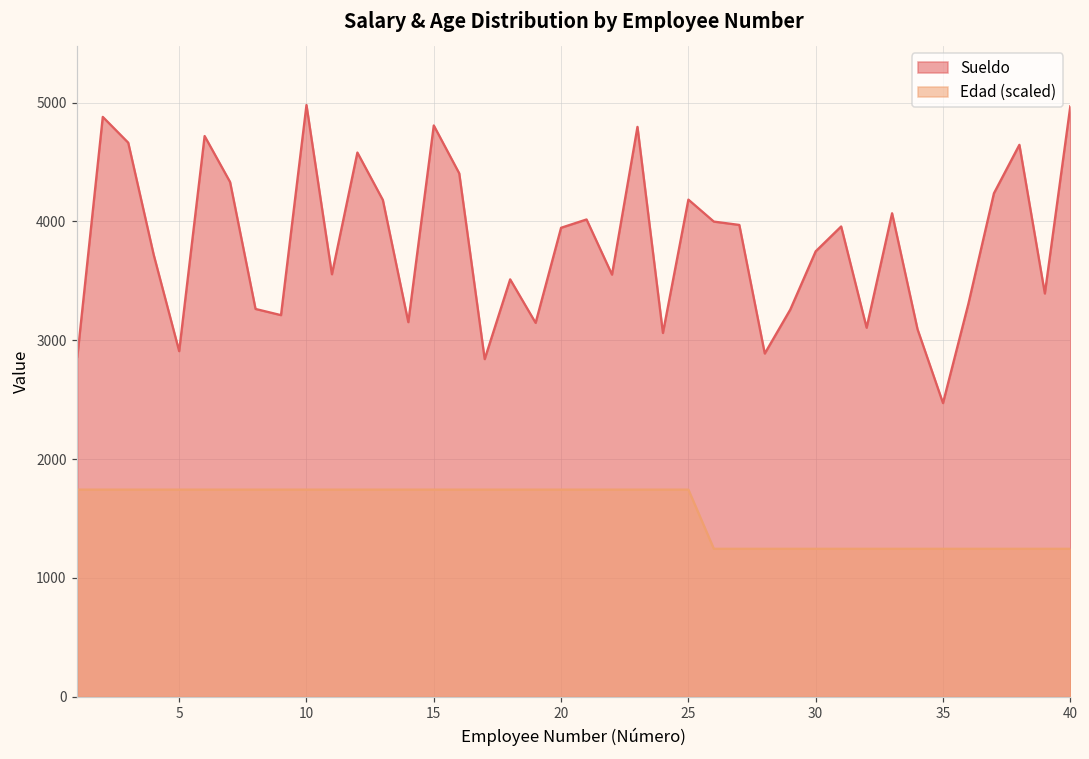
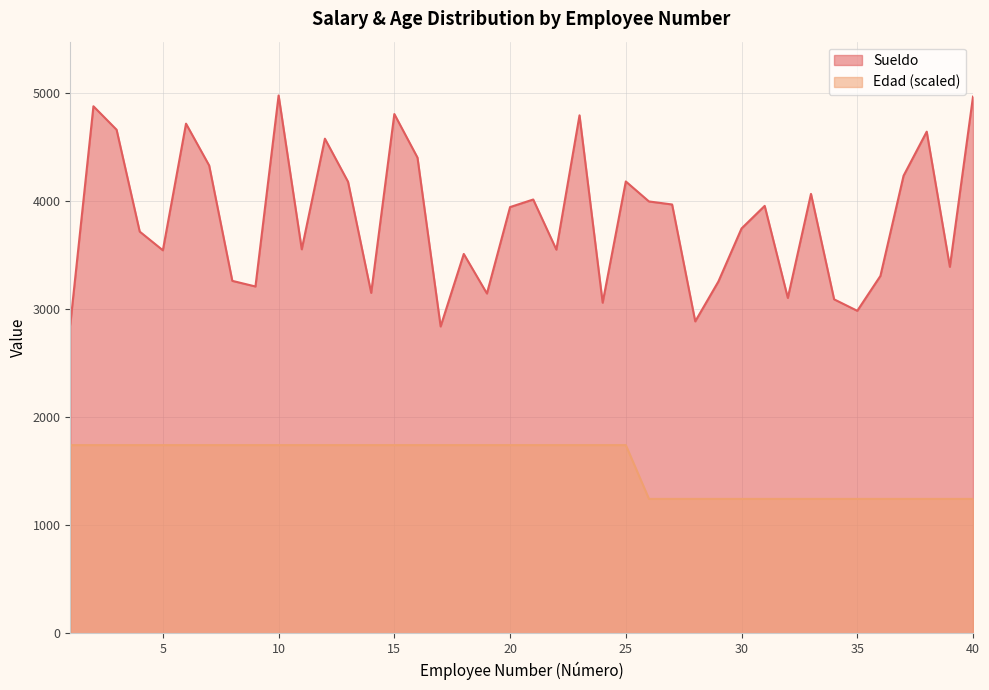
Sueldo, 5: 2910 -> 3550
Sueldo, 35: 2470 -> 2990
